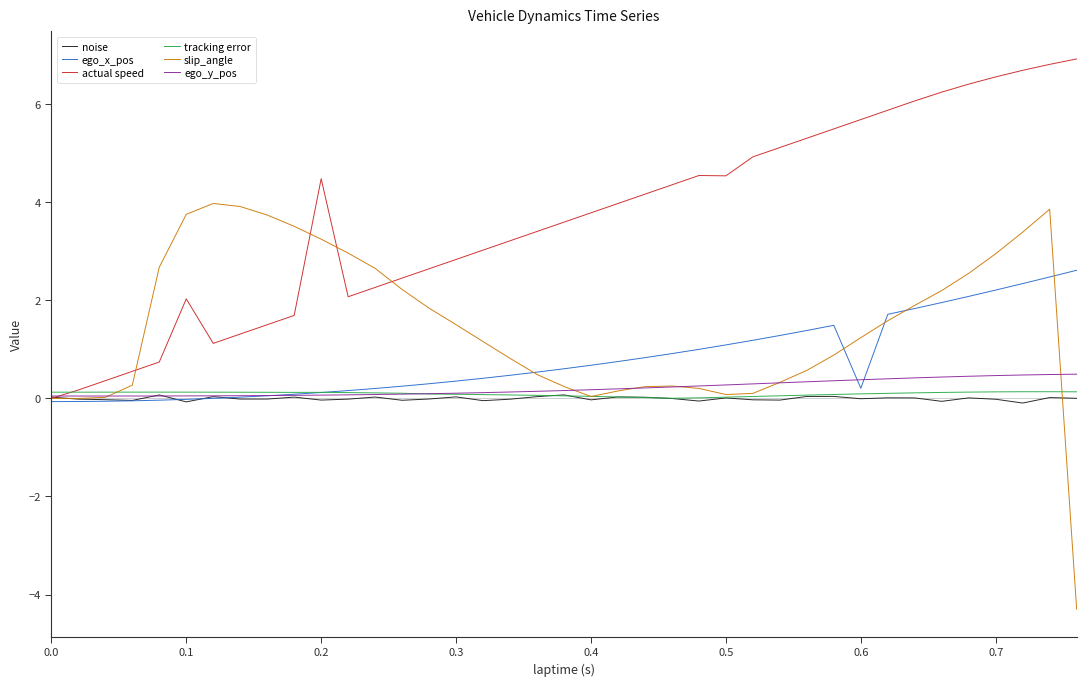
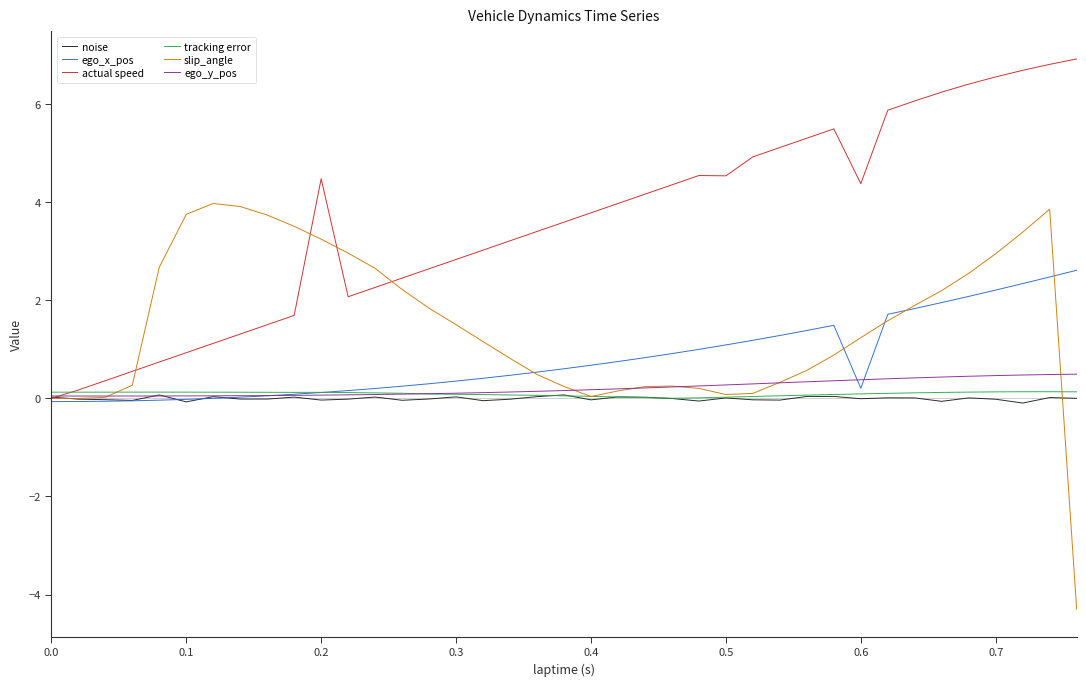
actual speed, 0.1: 2.0 -> 0.9
actual speed, 0.6: 5.7 -> 4.4
